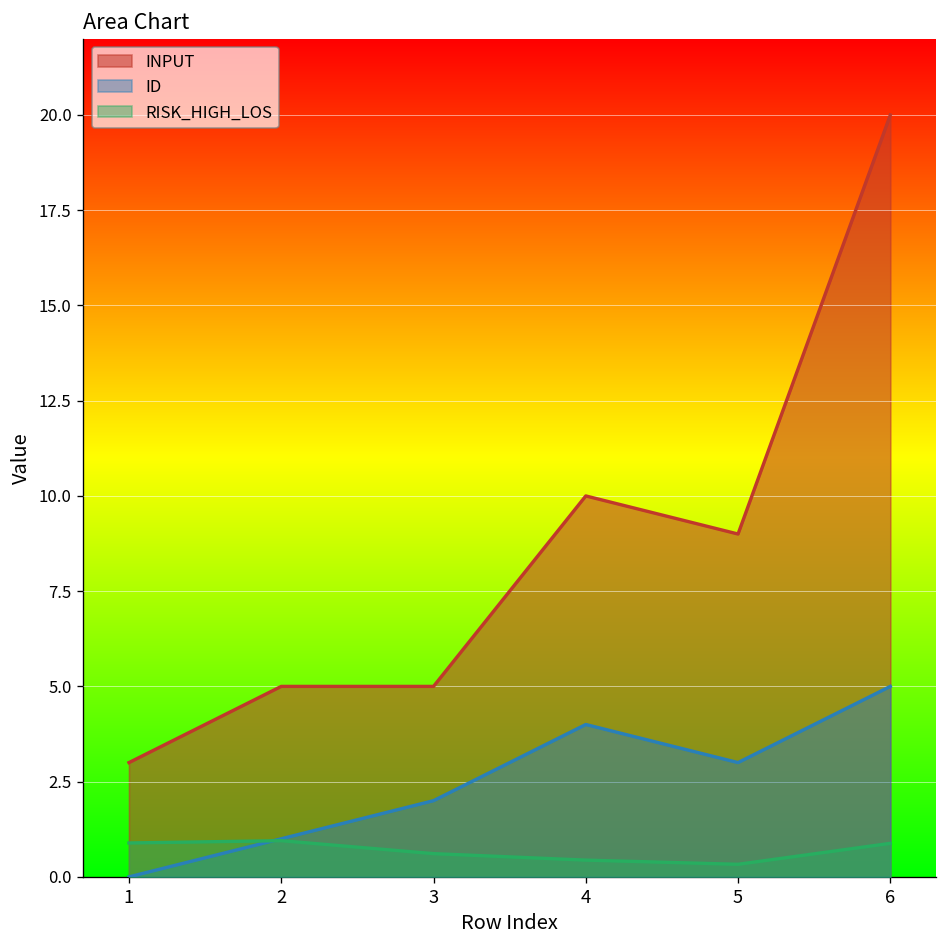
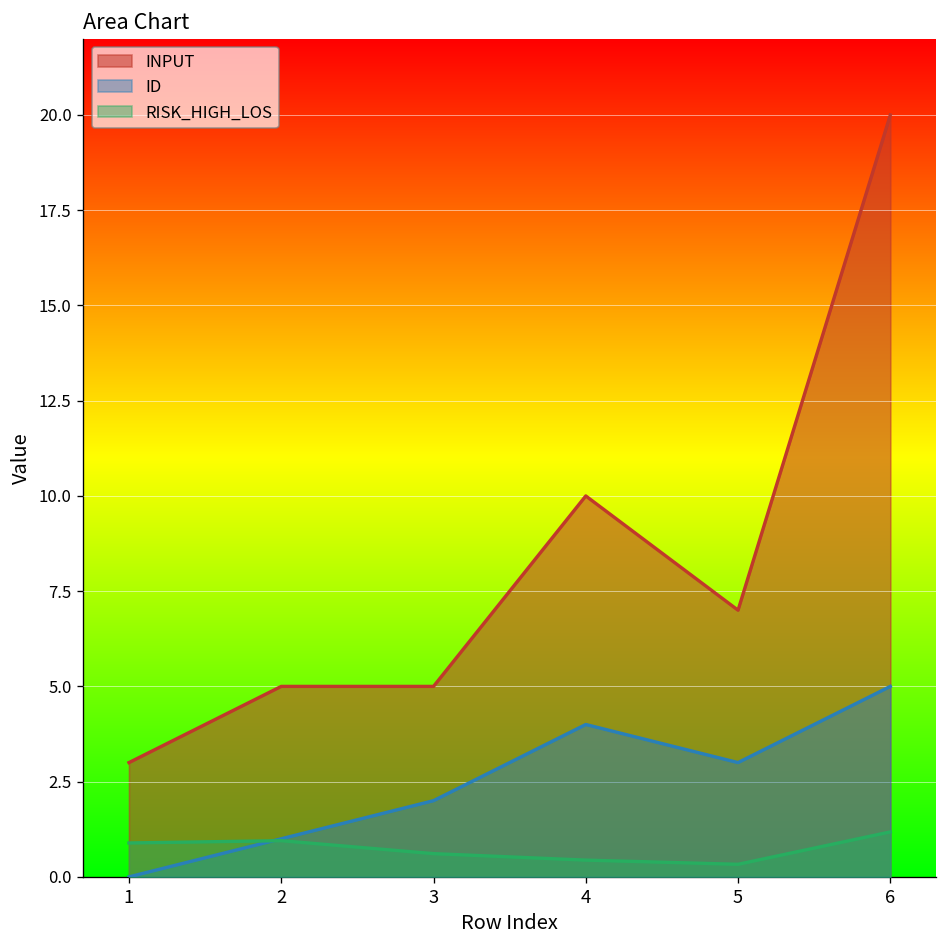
INPUT, 5: 9 -> 7
RISK_HIGH_LOS, 6: 0.9 -> 1.2
